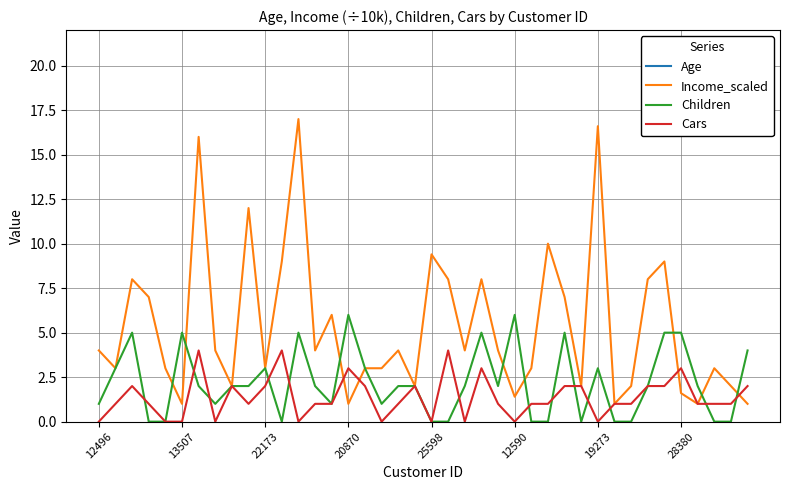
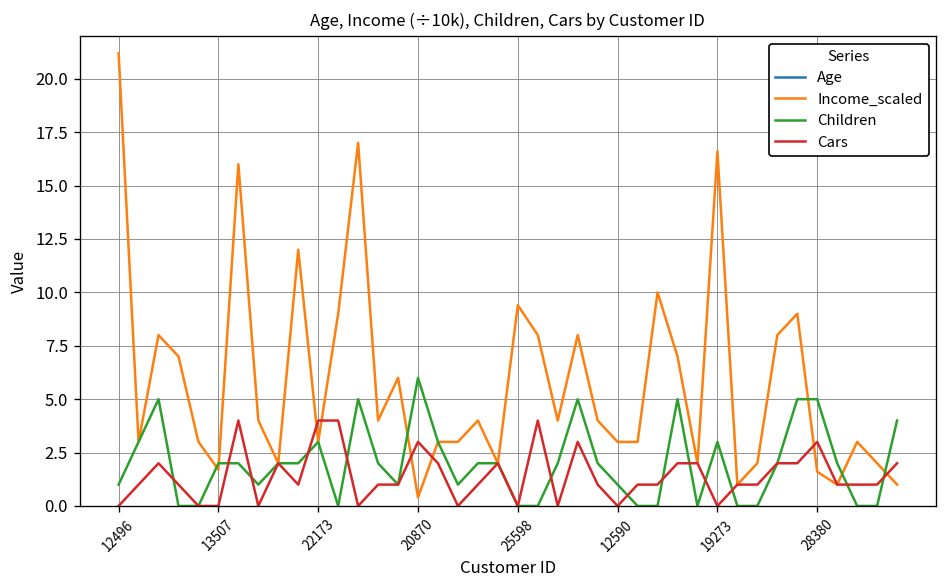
Income_scaled, 12496: 4.0 -> 21.2
Income_scaled, 13507: 1.0 -> 1.7
Children, 13507: 5 -> 2
Cars, 22173: 2 -> 4
Income_scaled, 20870: 1.0 -> 0.4
Income_scaled, 12590: 1.4 -> 3.0
Children, 12590: 6 -> 1
